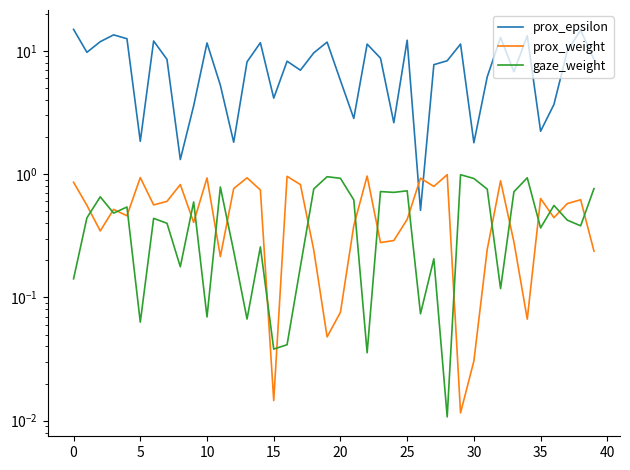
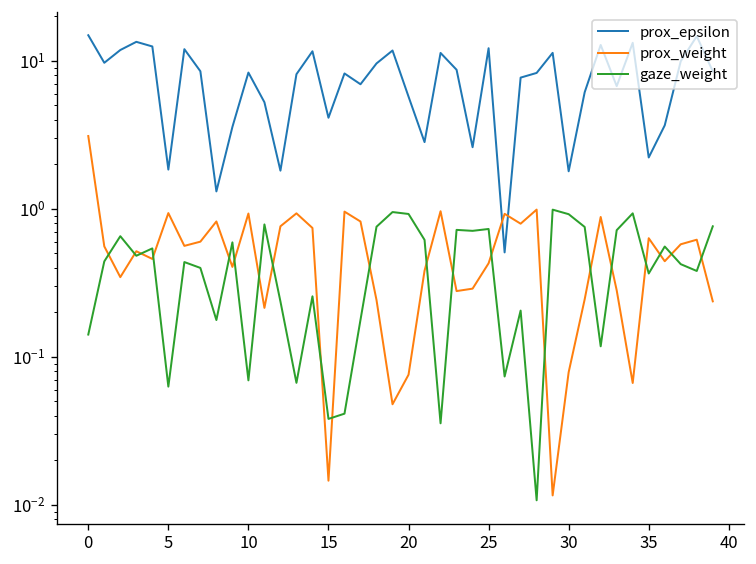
prox_weight, 0: 0.9 -> 3.1
prox_epsilon, 10: 12 -> 8
prox_weight, 30: 0.030 -> 0.08
